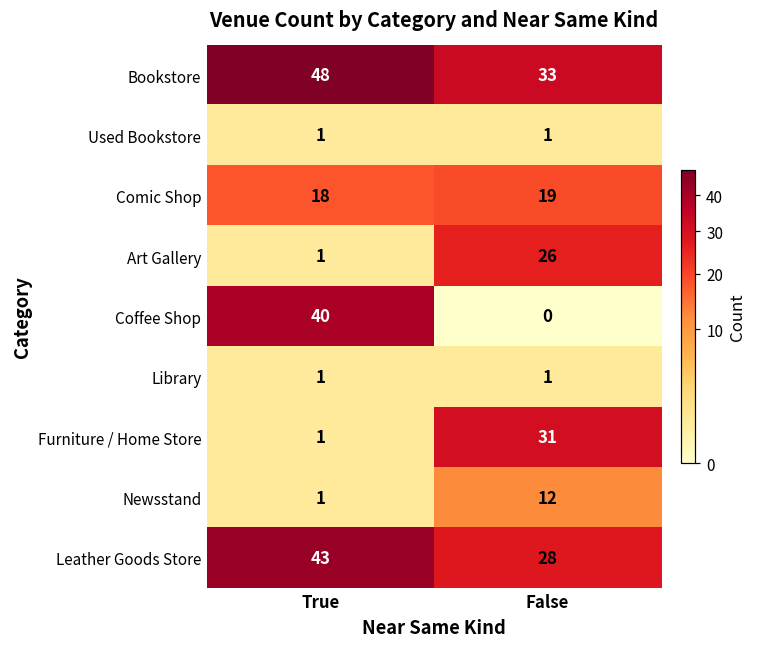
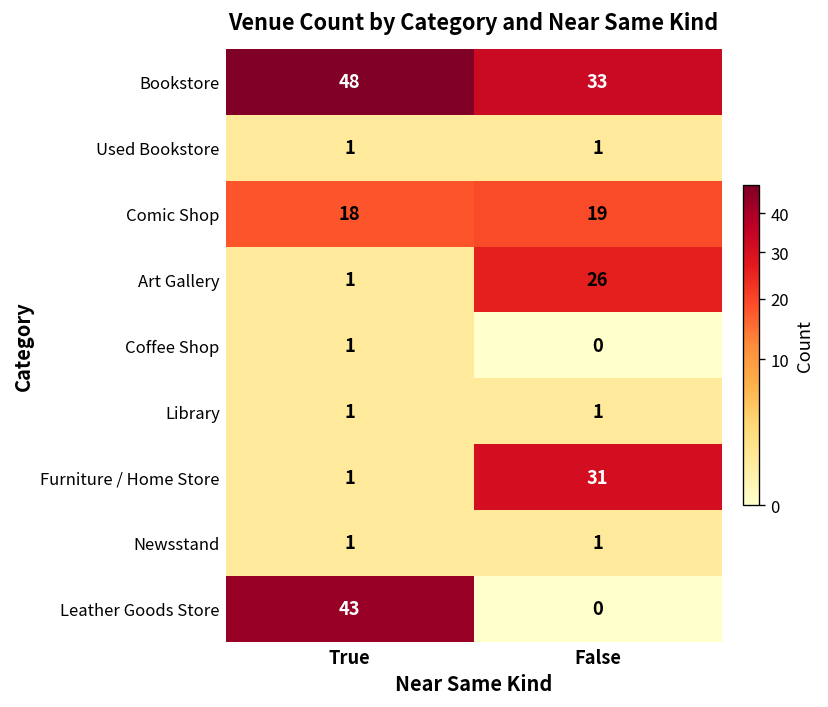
Coffee Shop, True: 40 -> 1
Newsstand, False: 12 -> 1
Leather Goods Store, False: 28 -> 0
